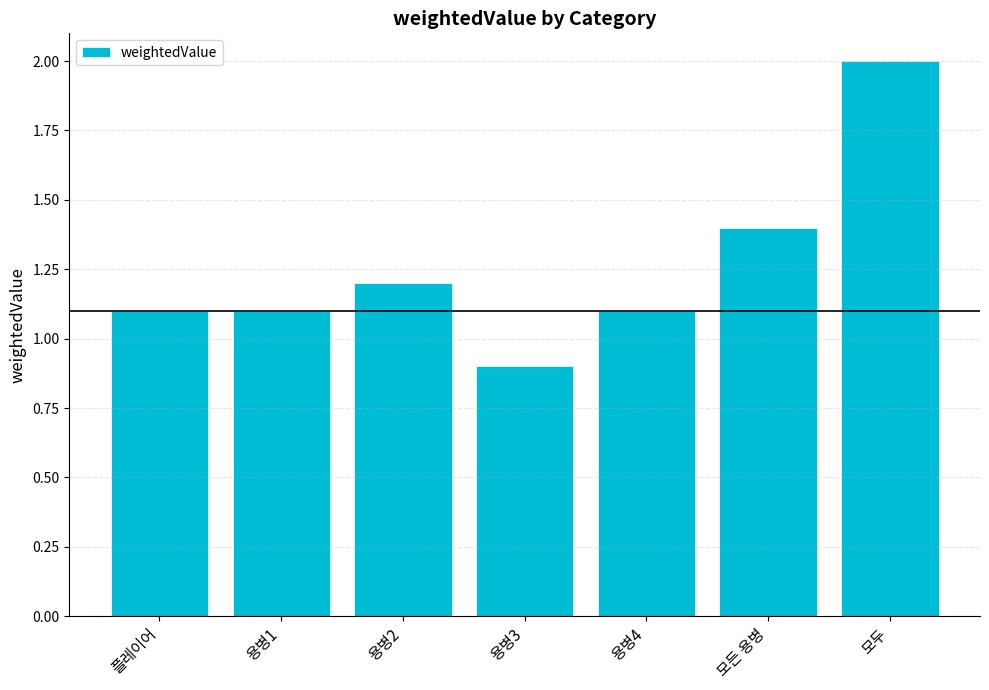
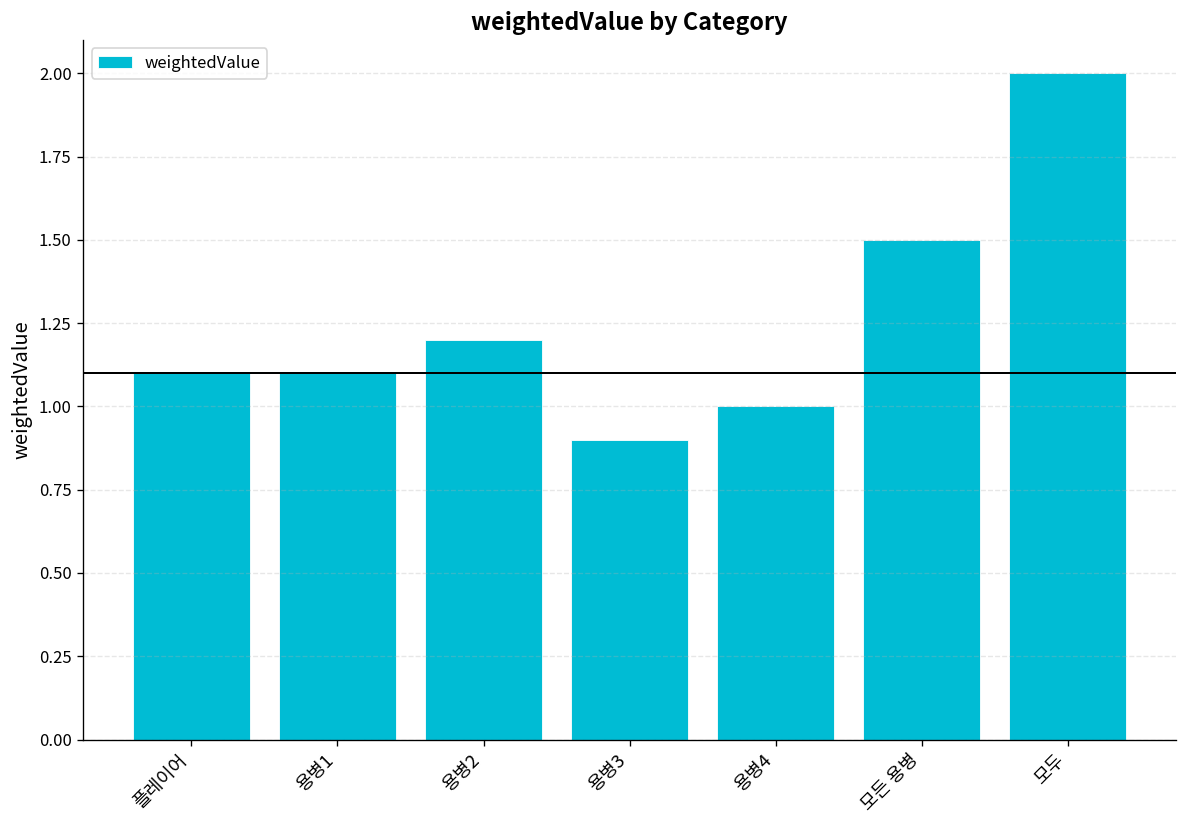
용병4: 1.1 -> 1.0
모든 용병: 1.4 -> 1.5
